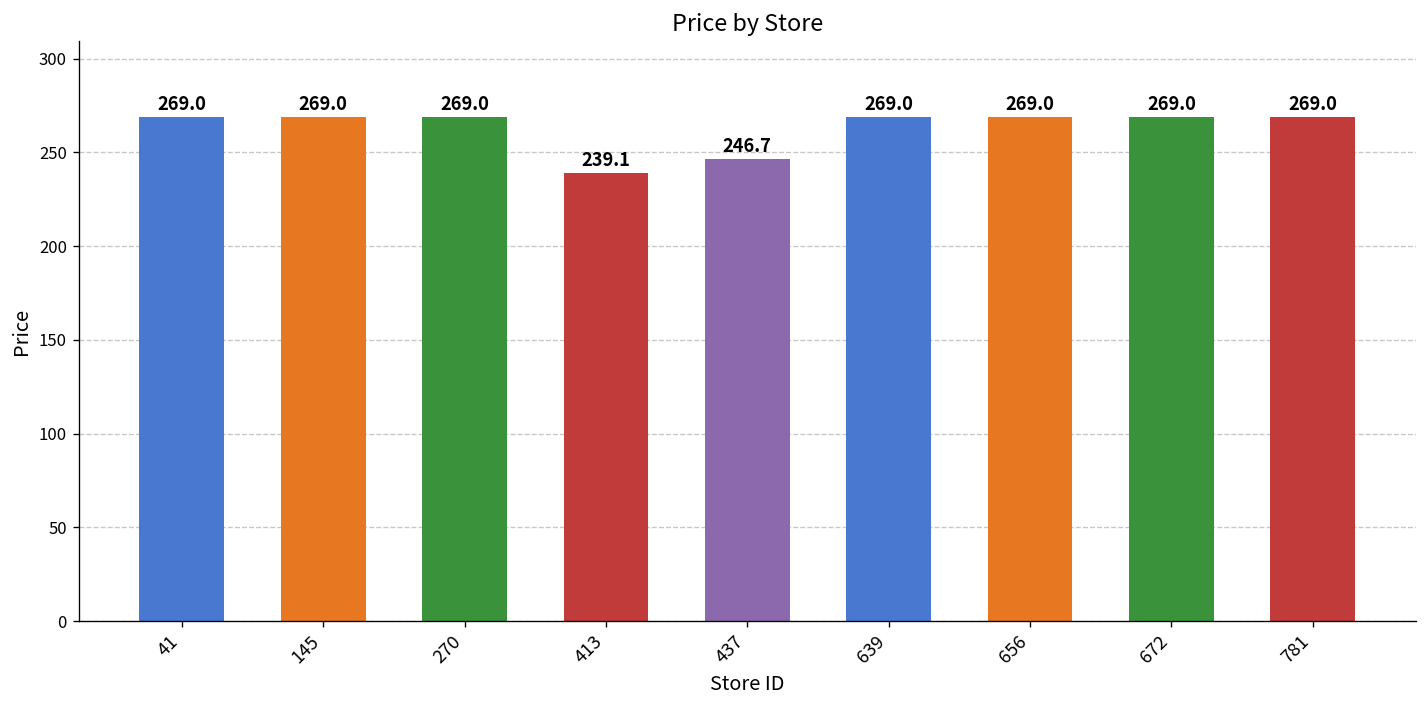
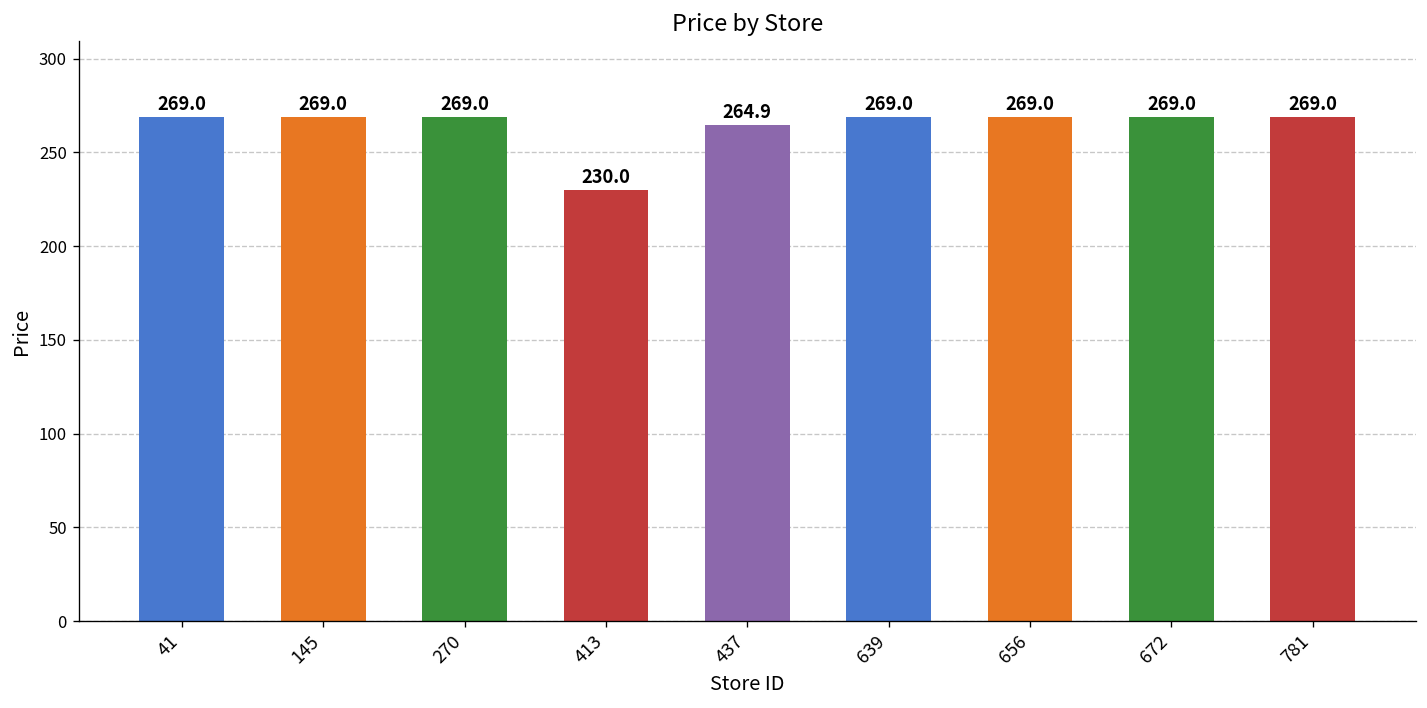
413: 239.1 -> 230.0
437: 246.7 -> 264.9
